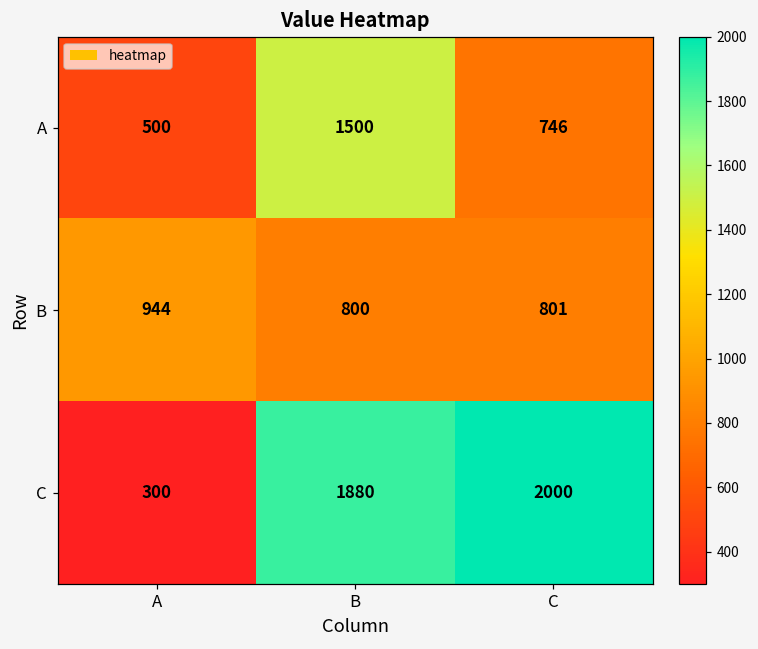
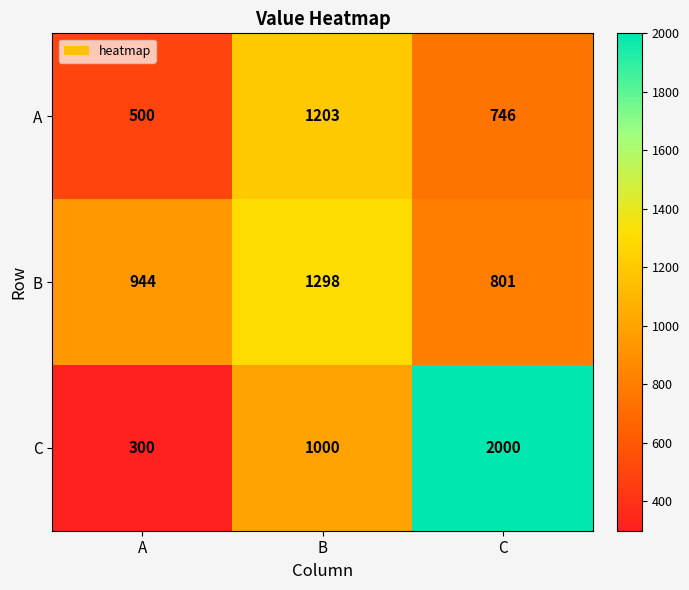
A, B: 1500 -> 1203
B, B: 800 -> 1298
C, B: 1880 -> 1000
